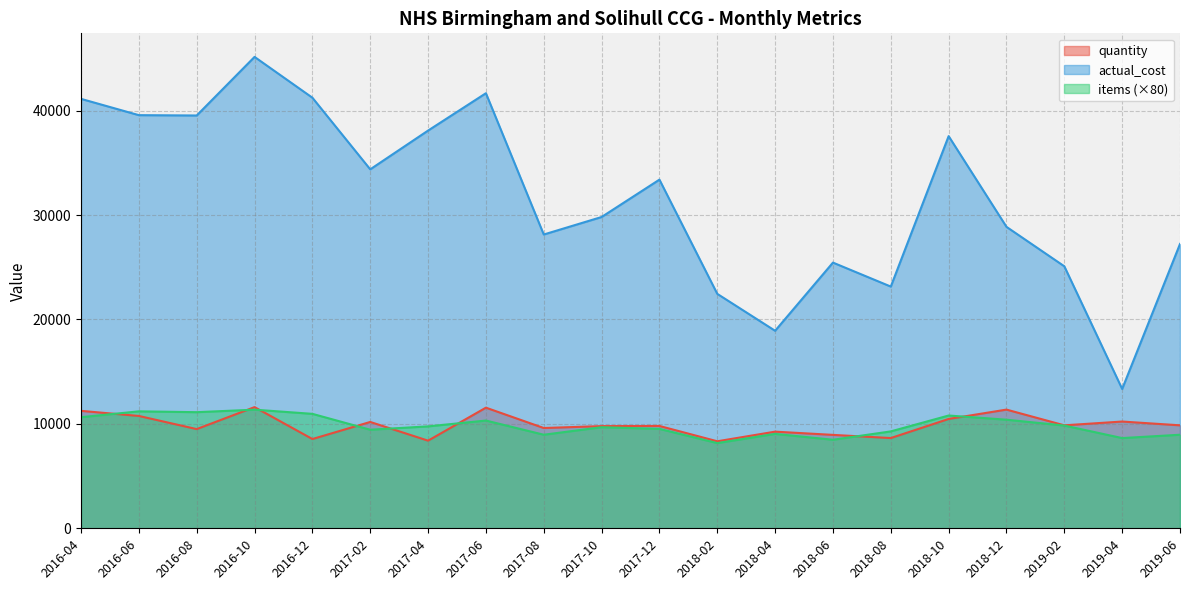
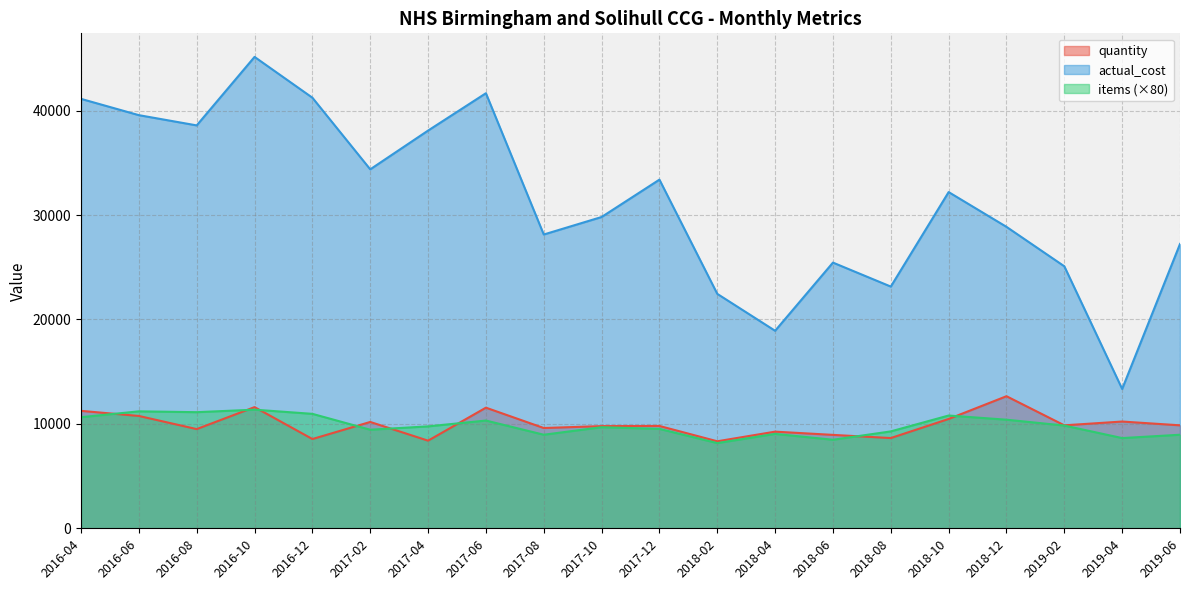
actual_cost, 2016-08: 39500 -> 38600
actual_cost, 2018-10: 37600 -> 32200
quantity, 2018-12: 11400 -> 12600
